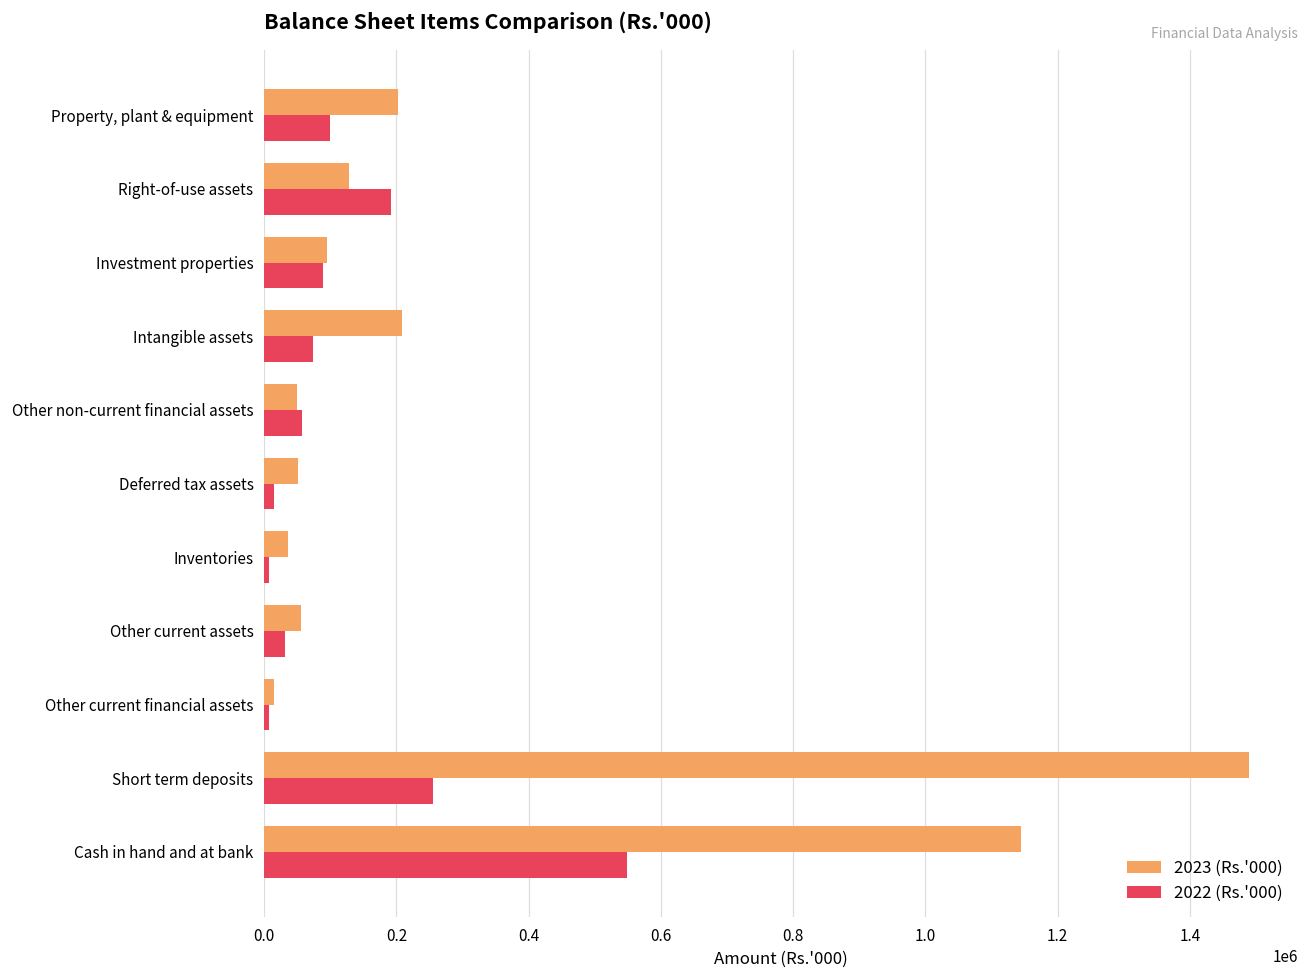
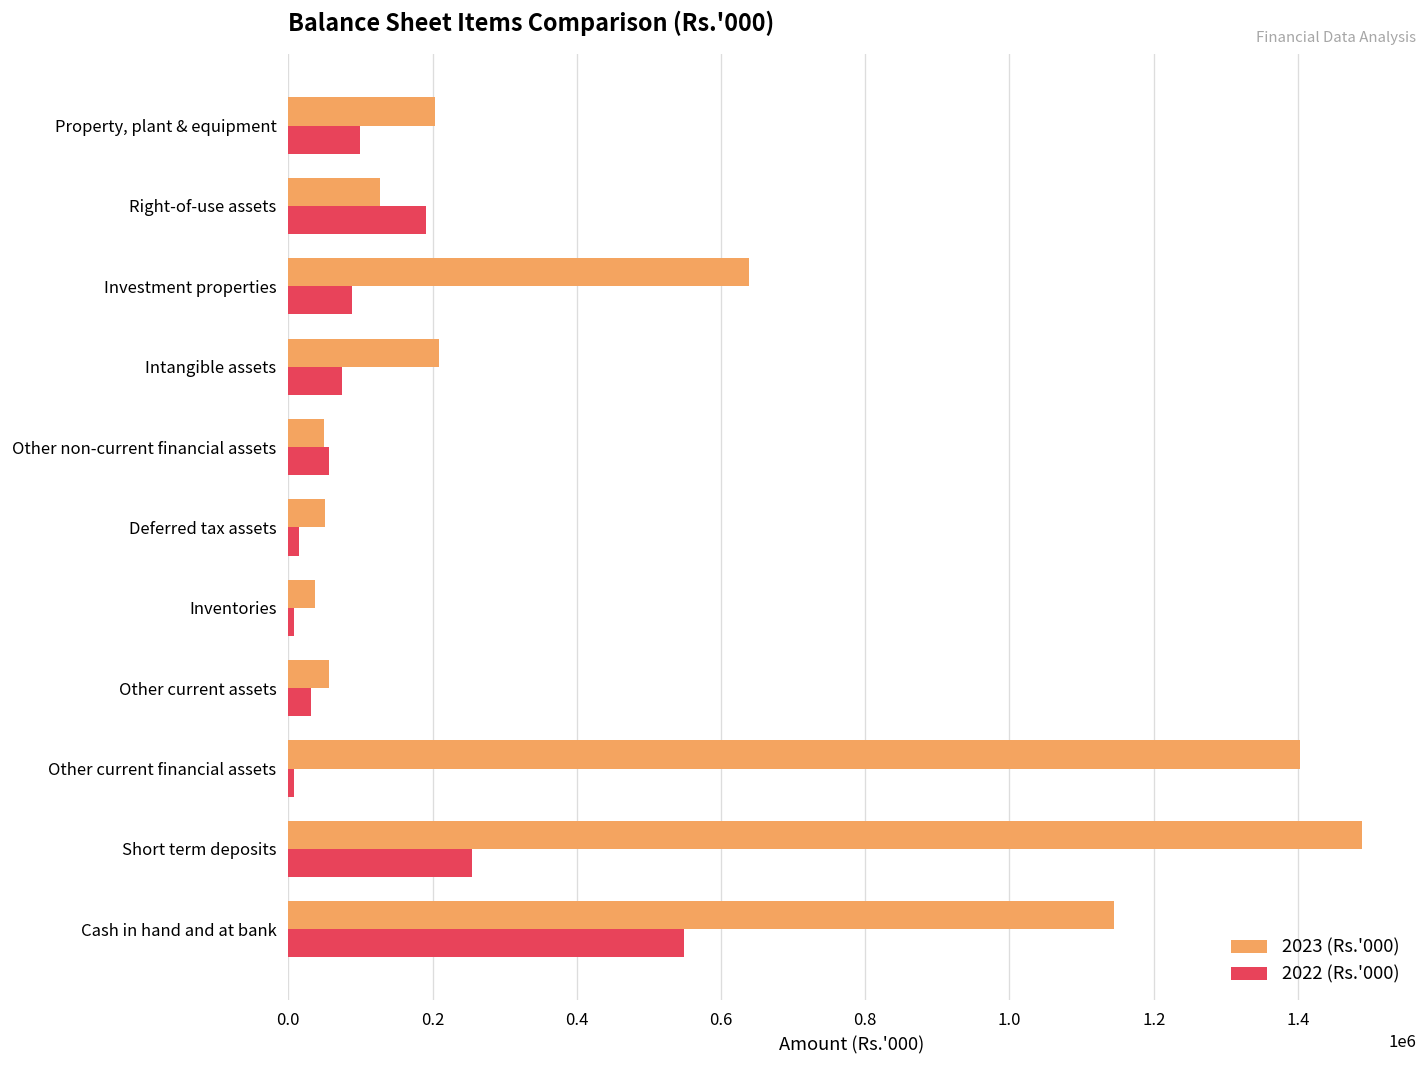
2023 (Rs.'000), Investment properties: 90000 -> 640000
2023 (Rs.'000), Other current financial assets: 10000 -> 1400000
